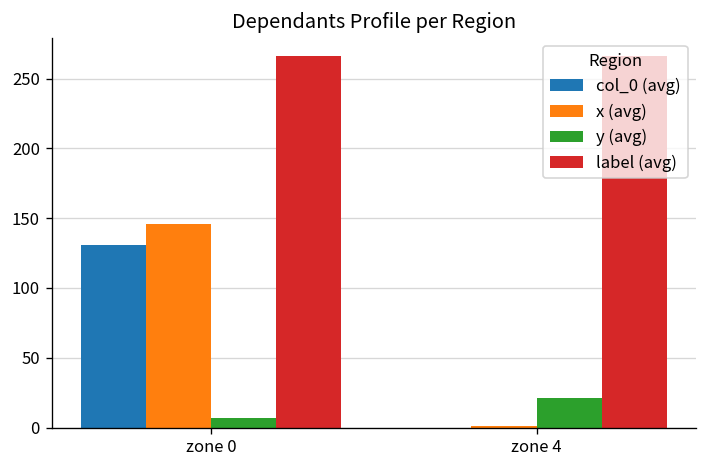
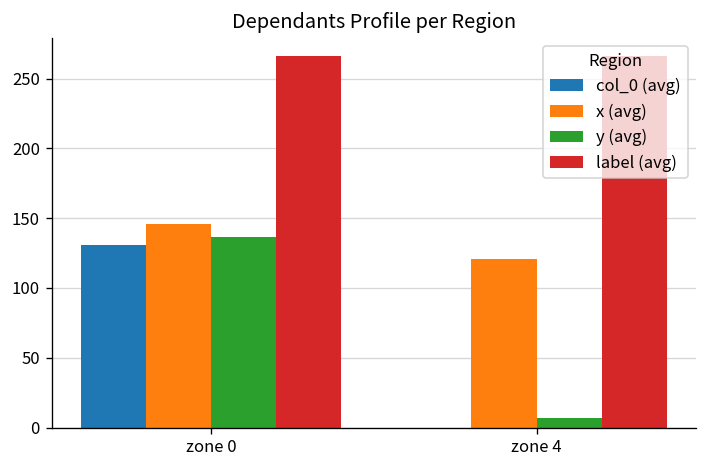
y (avg), zone 0: 7 -> 137
x (avg), zone 4: 1 -> 121
y (avg), zone 4: 21 -> 7
